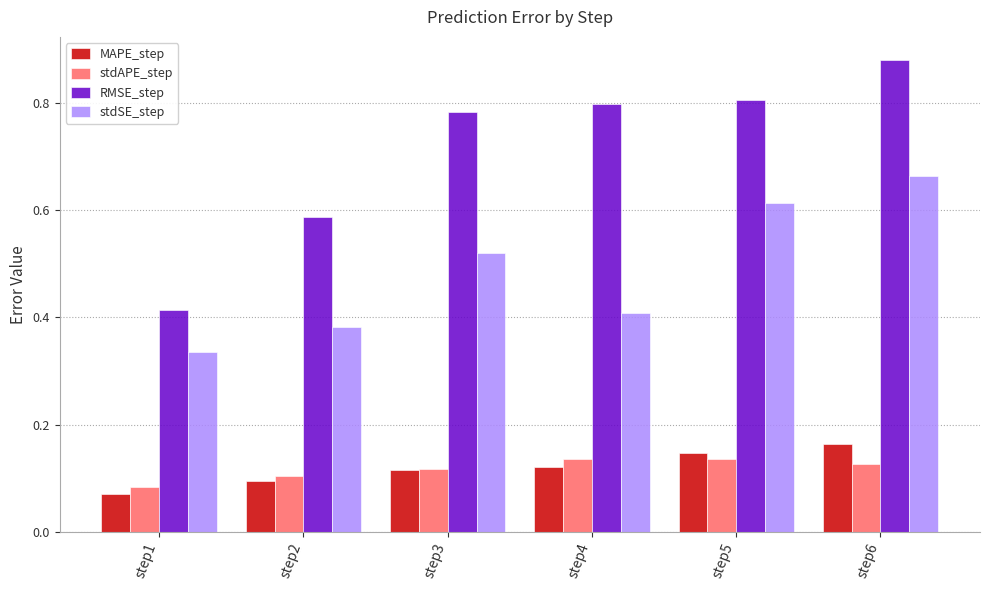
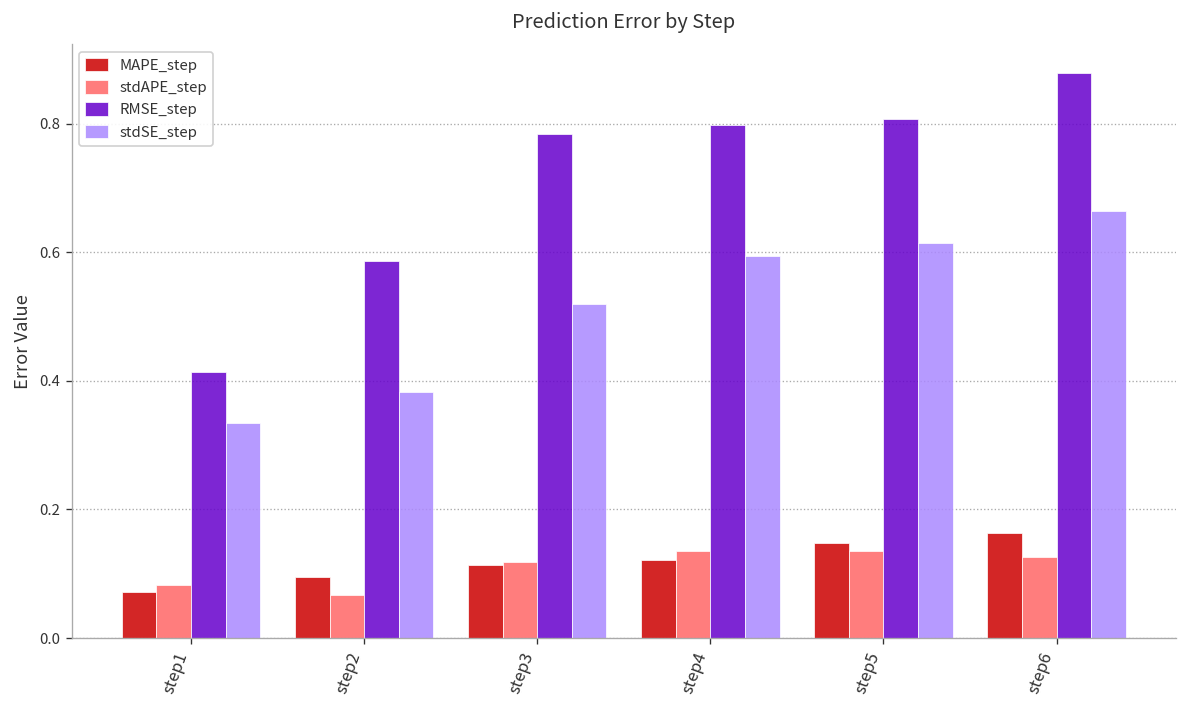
stdAPE_step, step2: 0.10 -> 0.07
stdSE_step, step4: 0.41 -> 0.59
